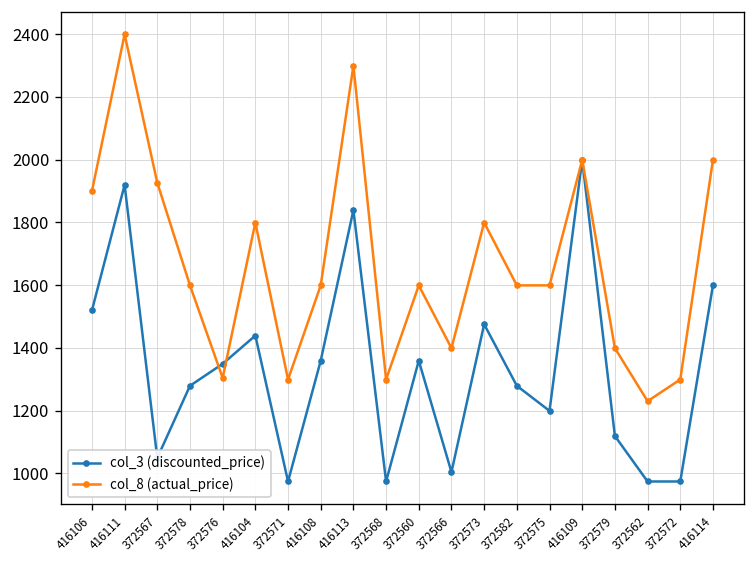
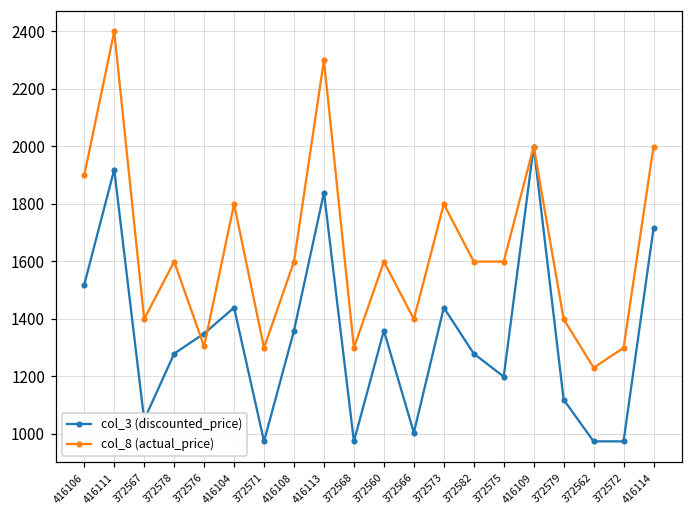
col_8 (actual_price), 372567: 1930 -> 1400
col_3 (discounted_price), 372573: 1480 -> 1440
col_3 (discounted_price), 416114: 1600 -> 1720
